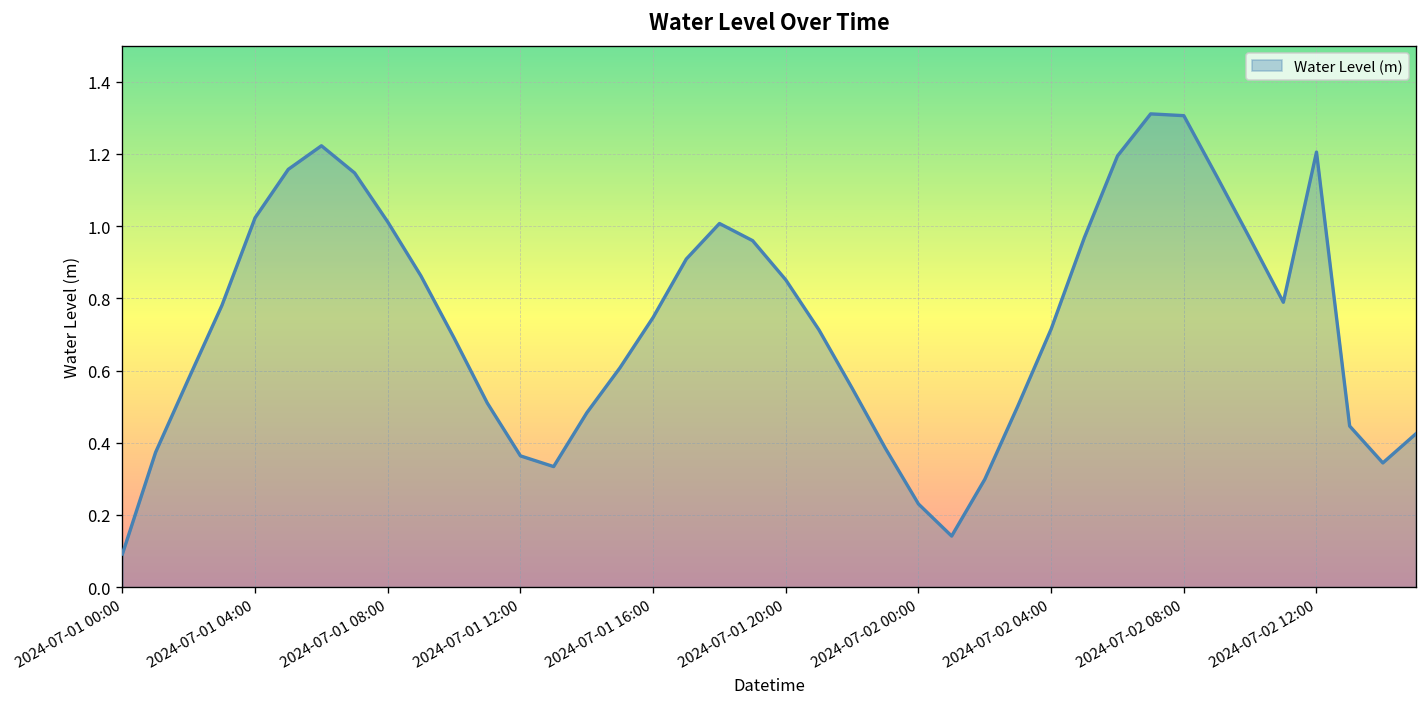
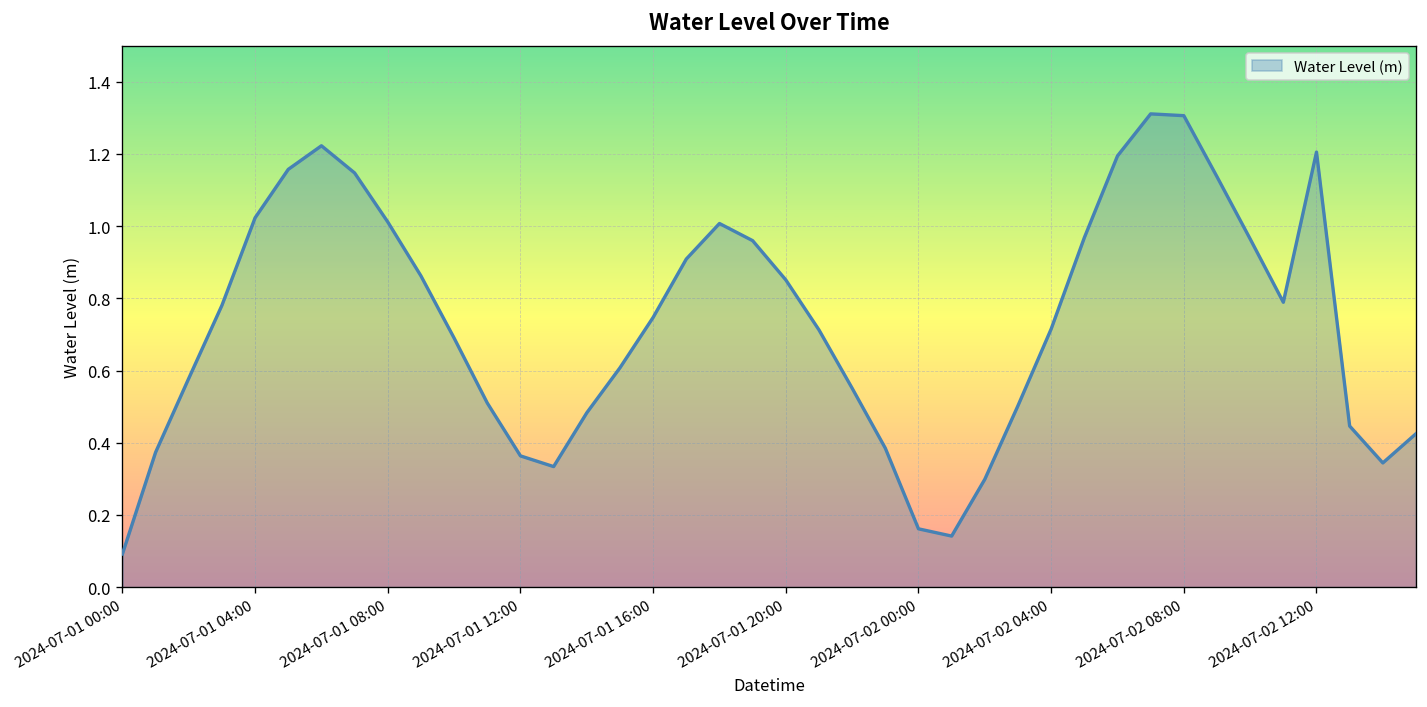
2024-07-02 00:00: 0.23 -> 0.16
